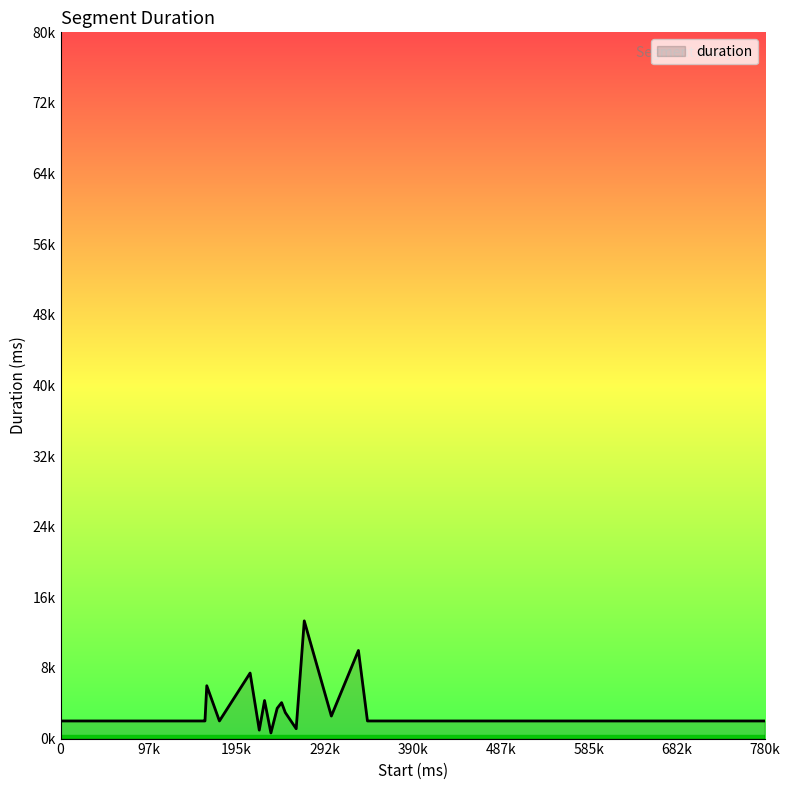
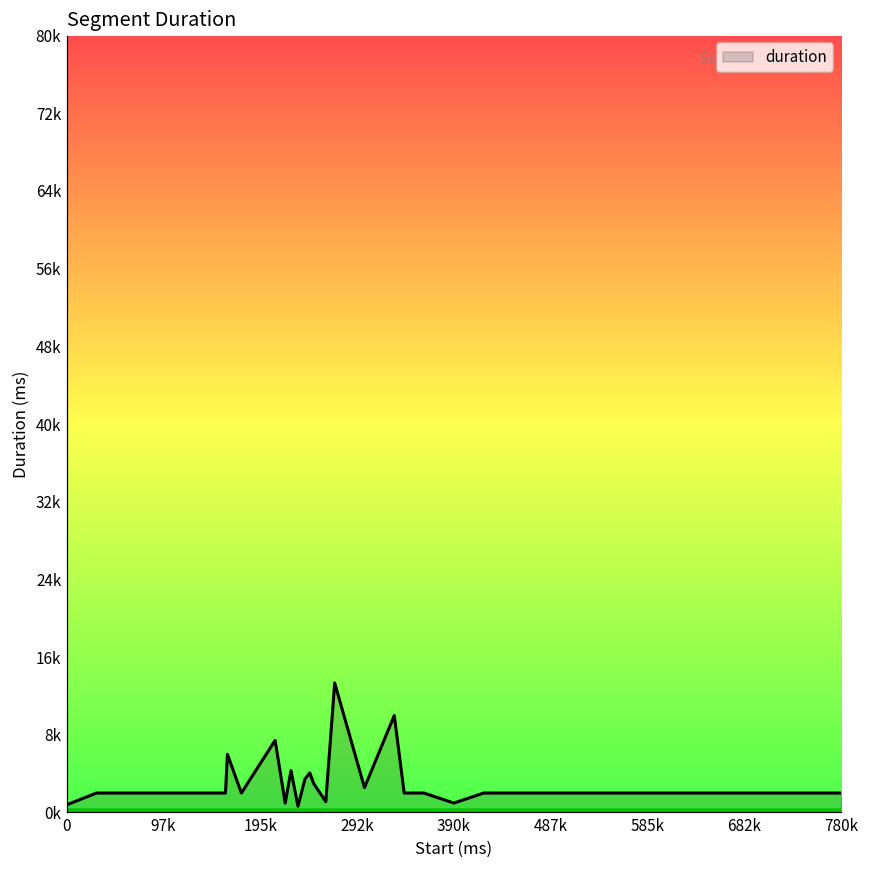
0: 2000 -> 1000
390k: 2000 -> 1000
